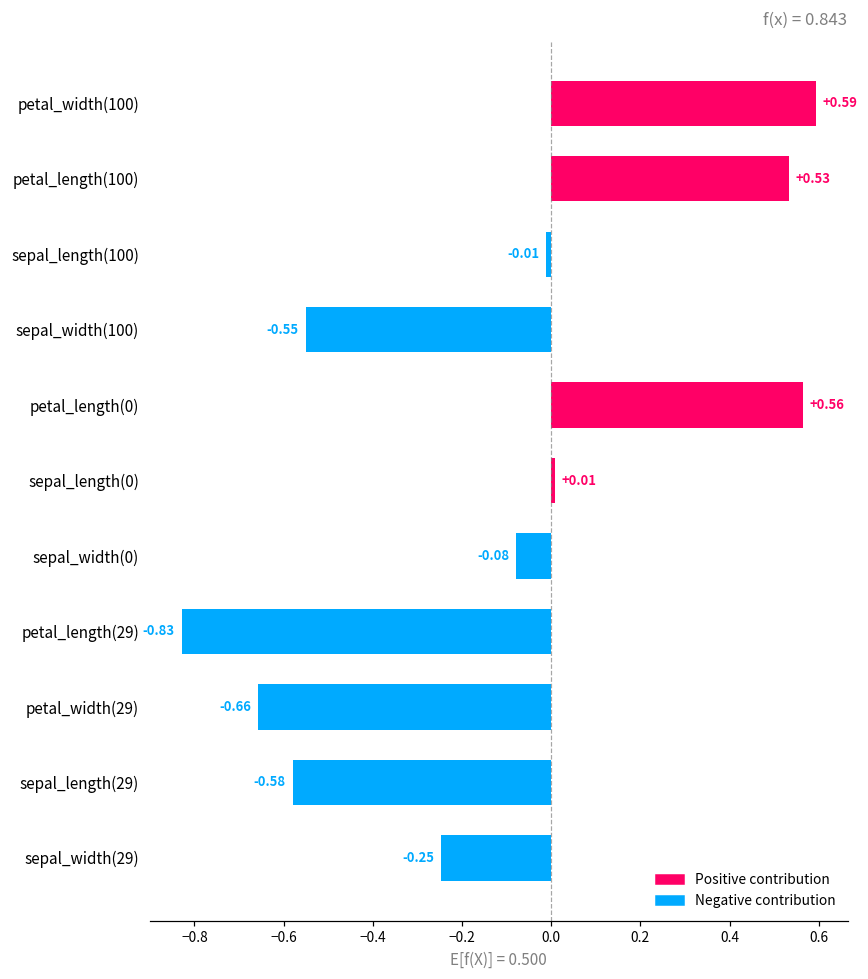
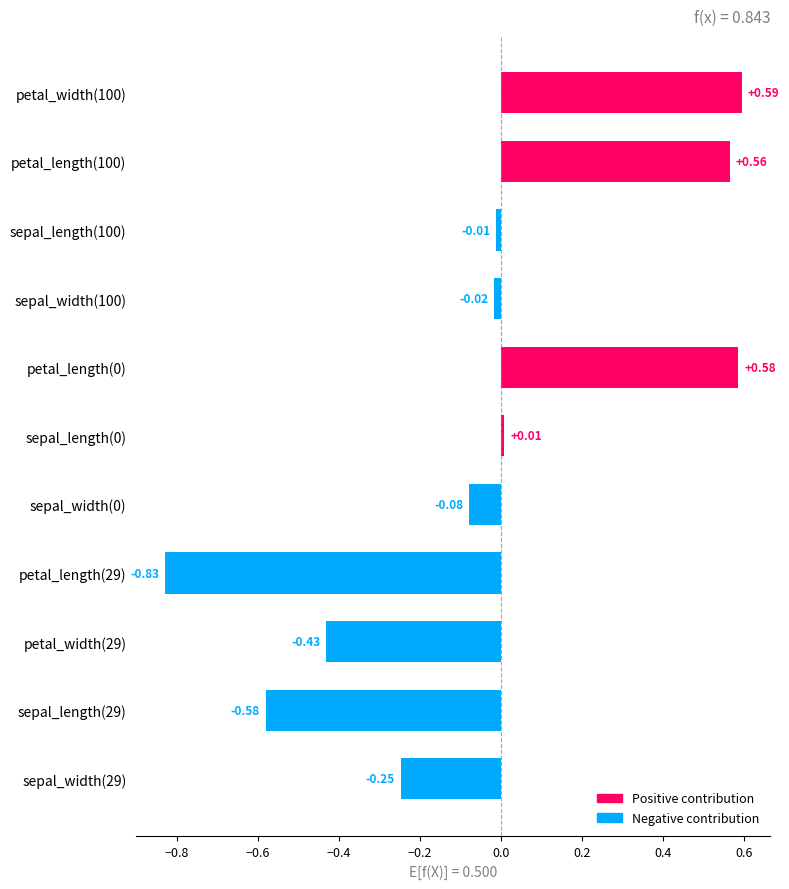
petal_length(100): +0.53 -> +0.56
sepal_width(100): -0.55 -> -0.02
petal_length(0): +0.56 -> +0.58
petal_width(29): -0.66 -> -0.43
